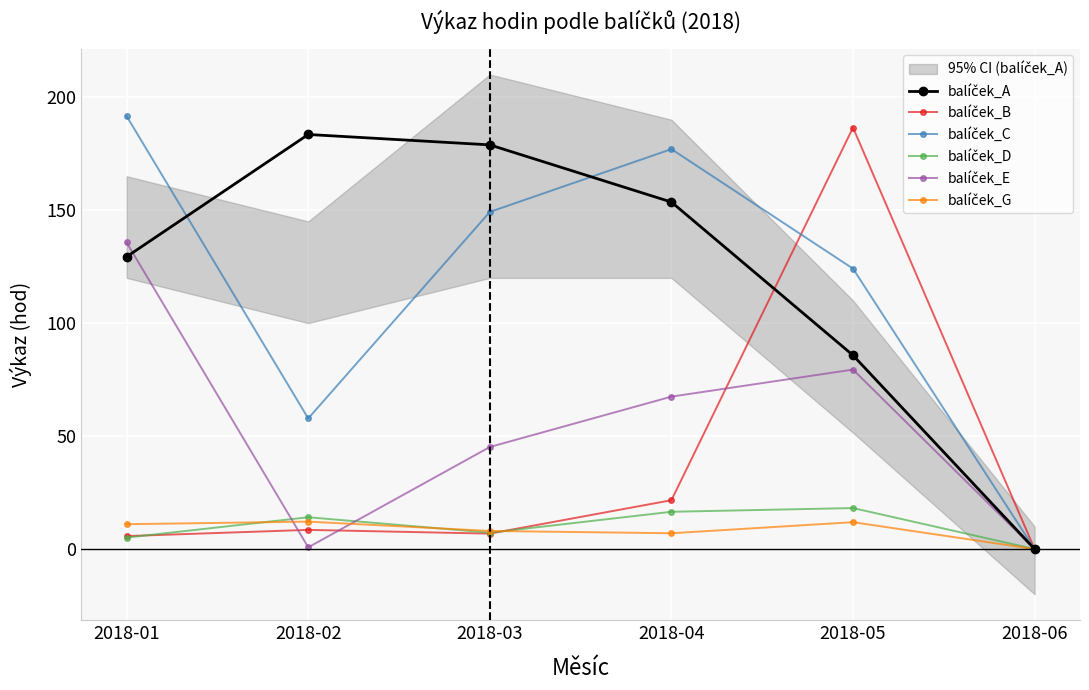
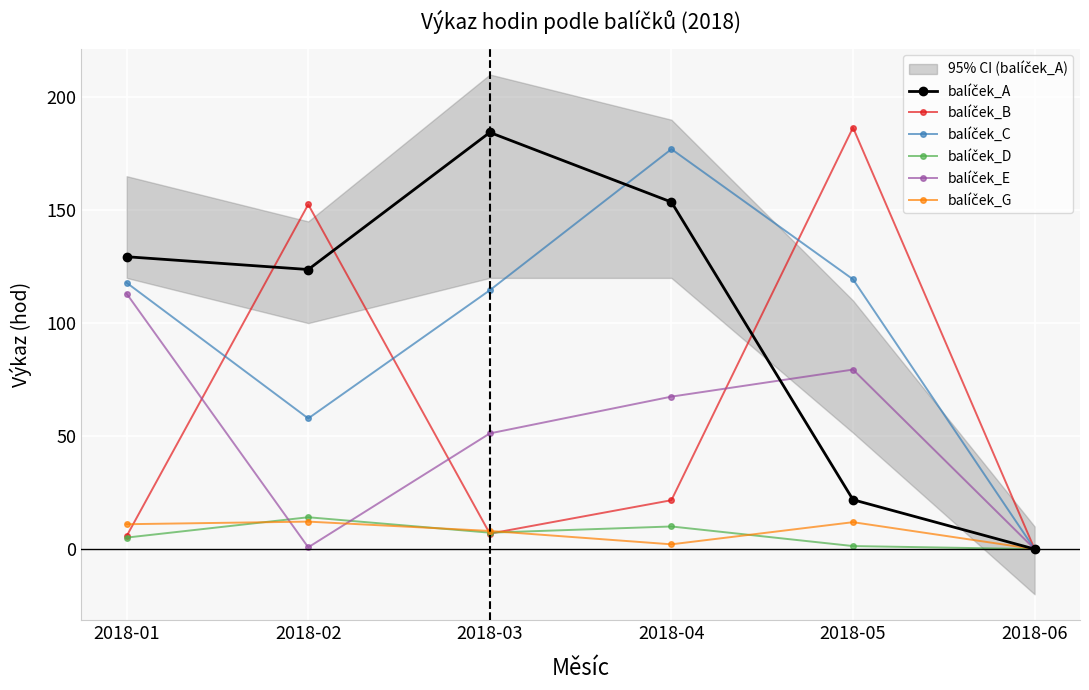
balíček_C, 2018-01: 192 -> 118
balíček_E, 2018-01: 136 -> 113
balíček_A, 2018-02: 183 -> 124
balíček_B, 2018-02: 8 -> 152
balíček_A, 2018-03: 179 -> 184
balíček_C, 2018-03: 149 -> 115
balíček_E, 2018-03: 45 -> 51
balíček_D, 2018-04: 17 -> 10
balíček_G, 2018-04: 7 -> 2
balíček_A, 2018-05: 86 -> 22
balíček_C, 2018-05: 124 -> 119
balíček_D, 2018-05: 18 -> 1
